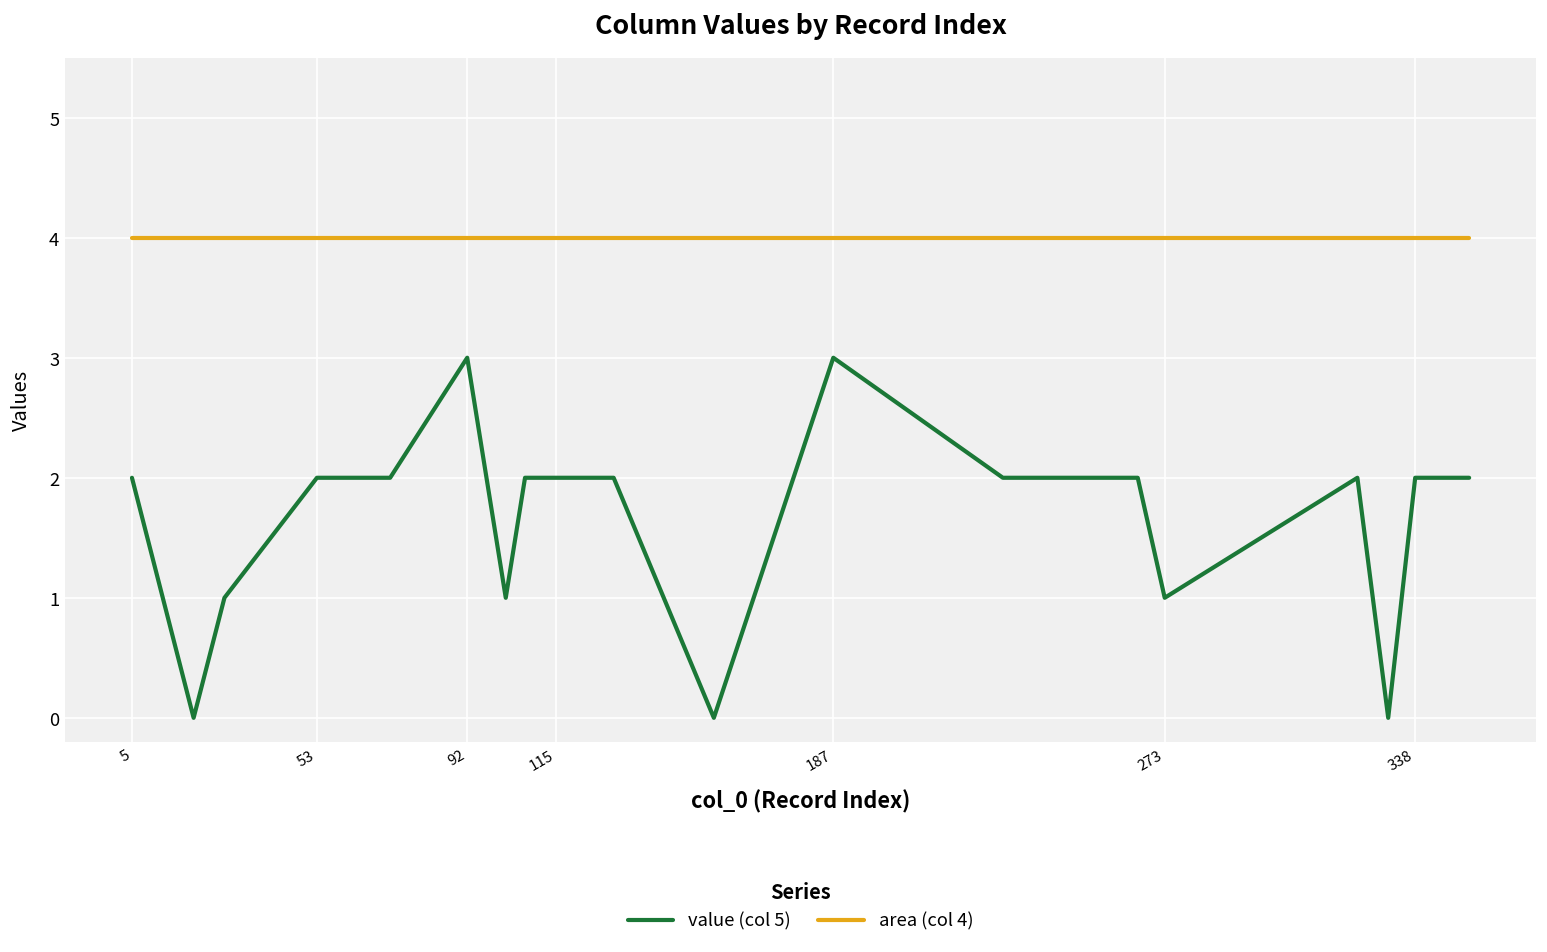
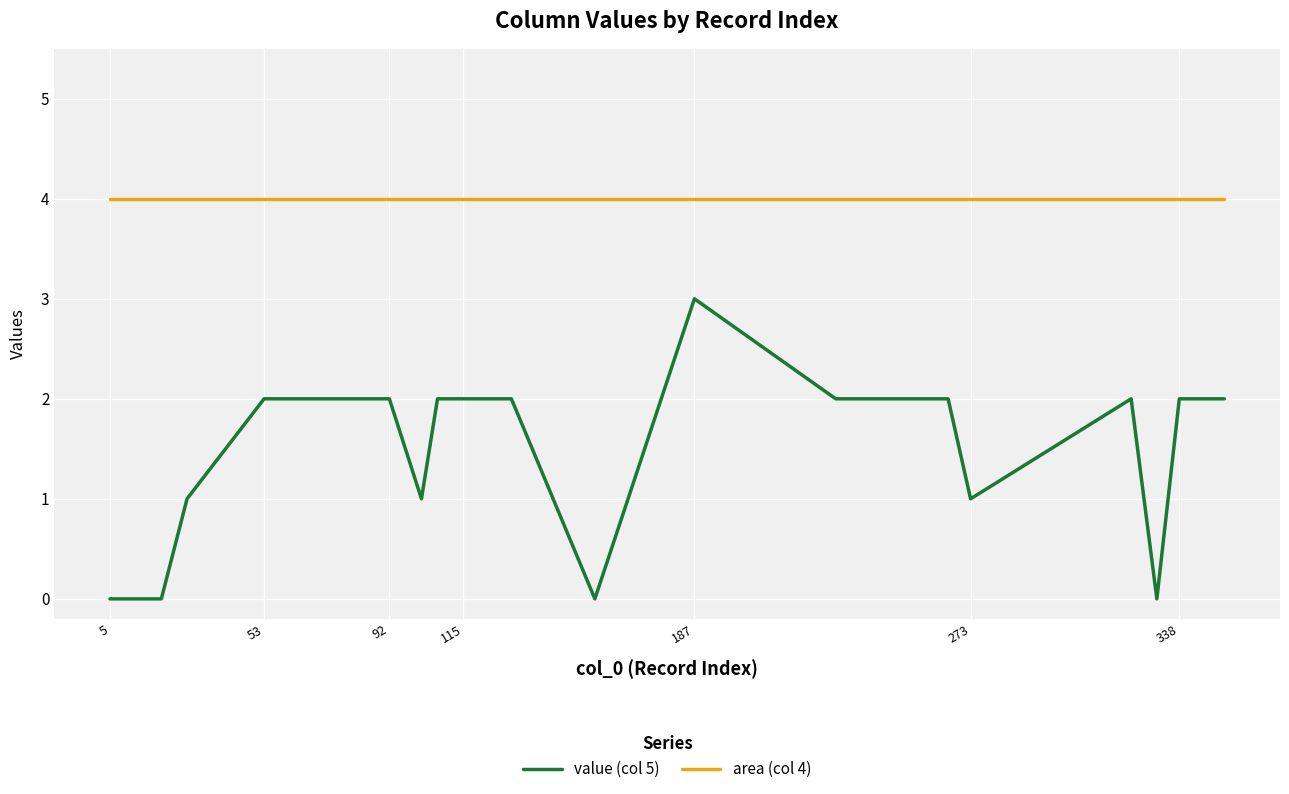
value (col 5), 5: 2 -> 0
value (col 5), 92: 3 -> 2
